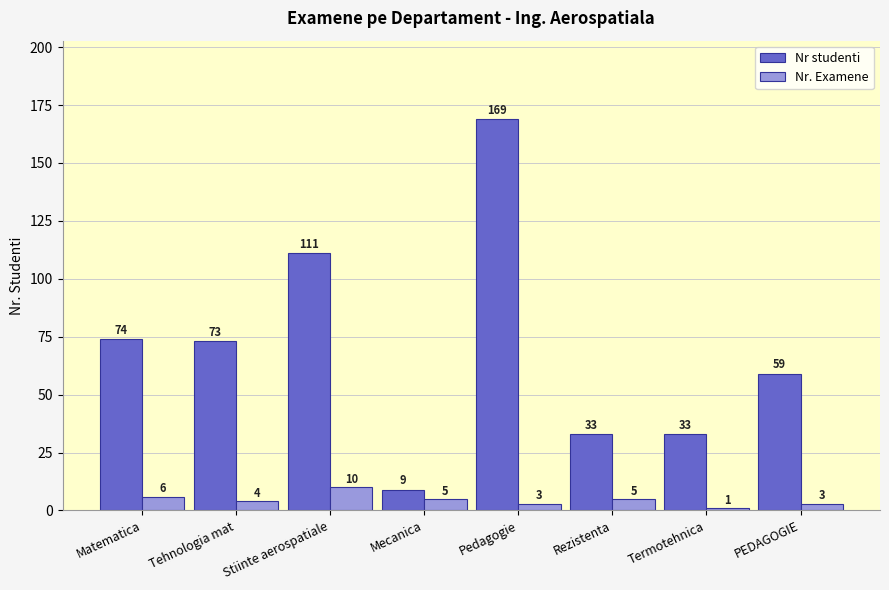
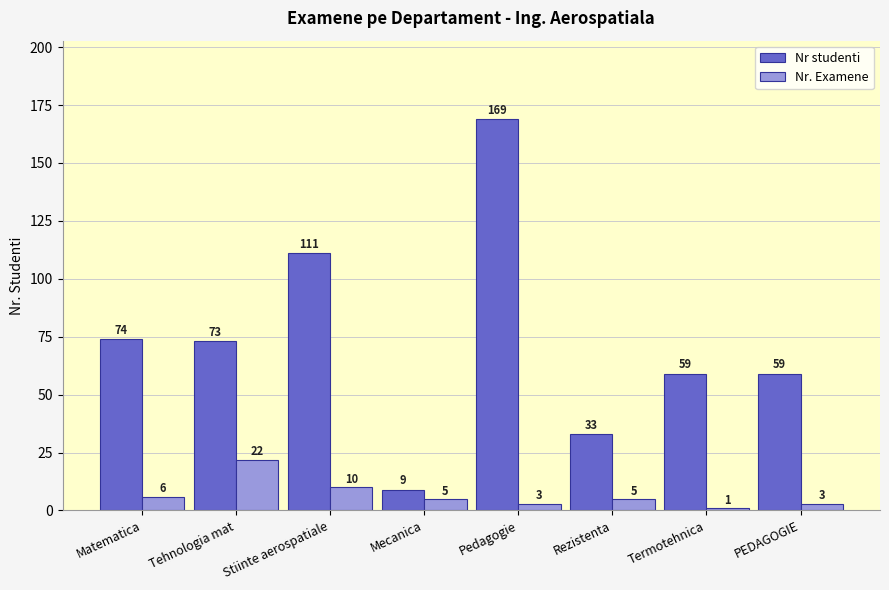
Nr. Examene, Tehnologia mat: 4 -> 22
Nr studenti, Termotehnica: 33 -> 59
